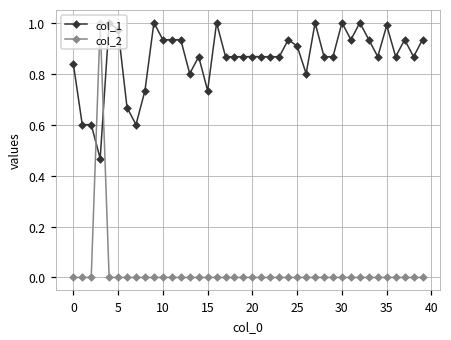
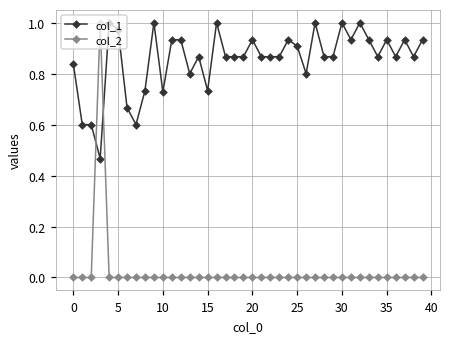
col_1, 10: 0.93 -> 0.73
col_1, 20: 0.87 -> 0.93
col_1, 35: 0.99 -> 0.93
